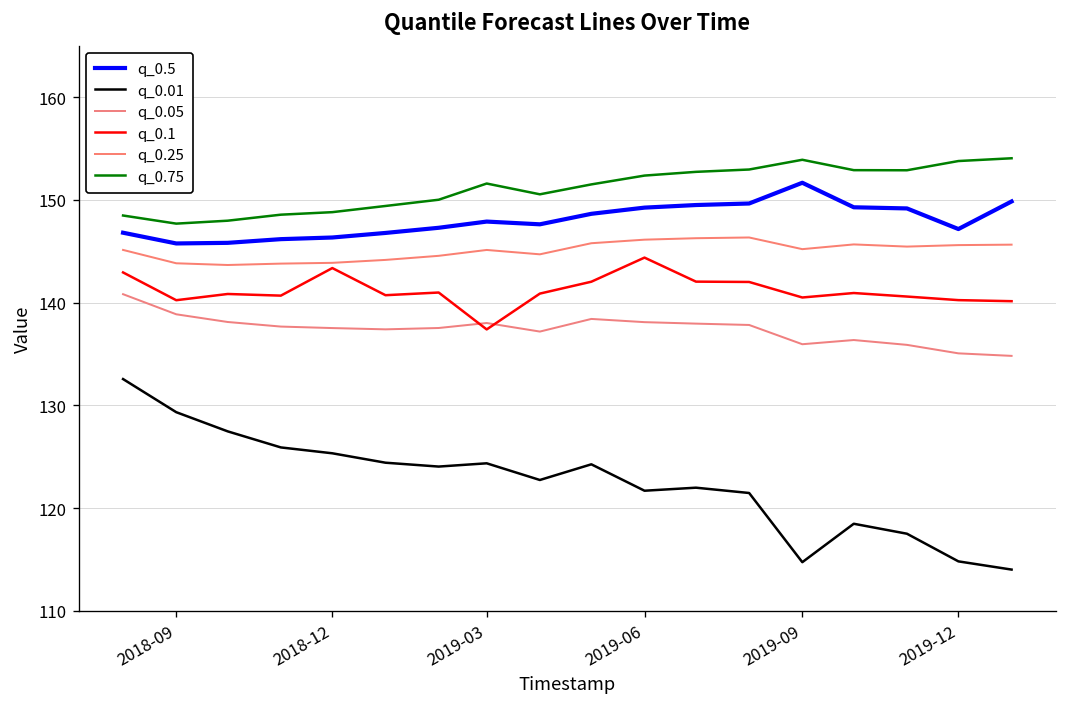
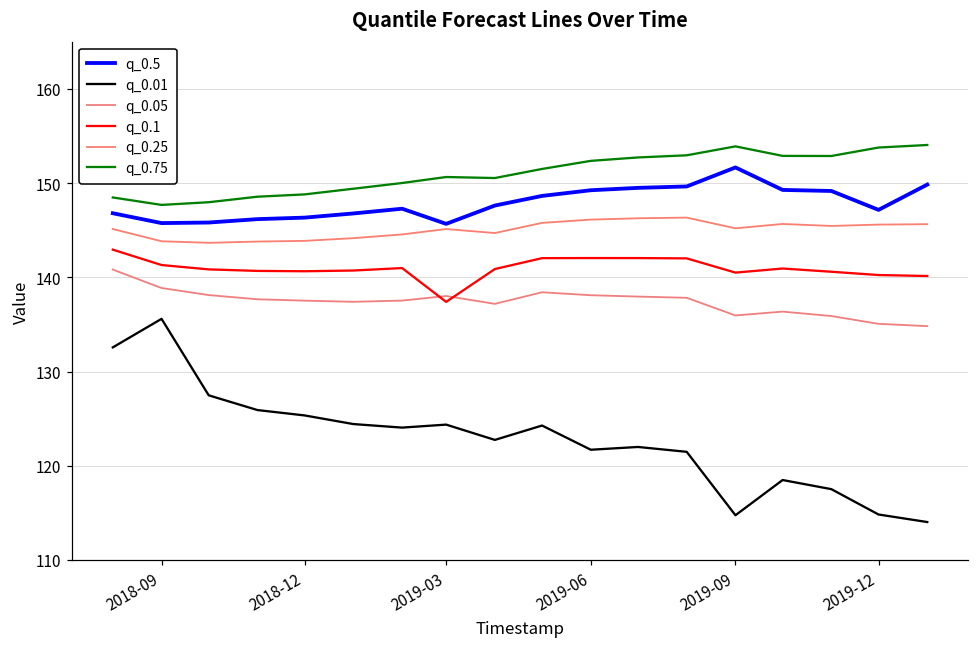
q_0.01, 2018-09: 129 -> 136
q_0.1, 2018-09: 140 -> 141
q_0.1, 2018-12: 143 -> 141
q_0.5, 2019-03: 148 -> 146
q_0.75, 2019-03: 152 -> 151
q_0.1, 2019-06: 144 -> 142
